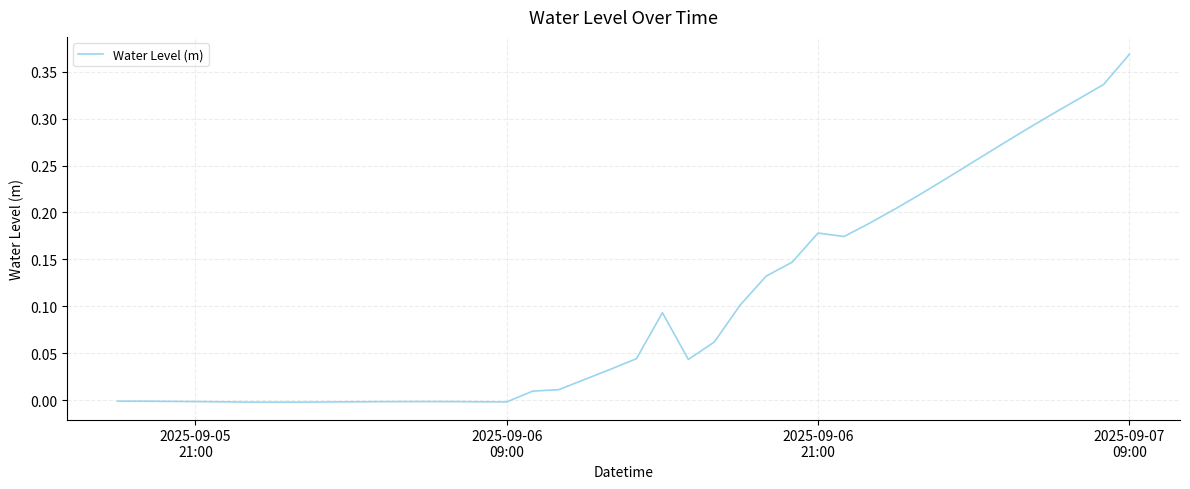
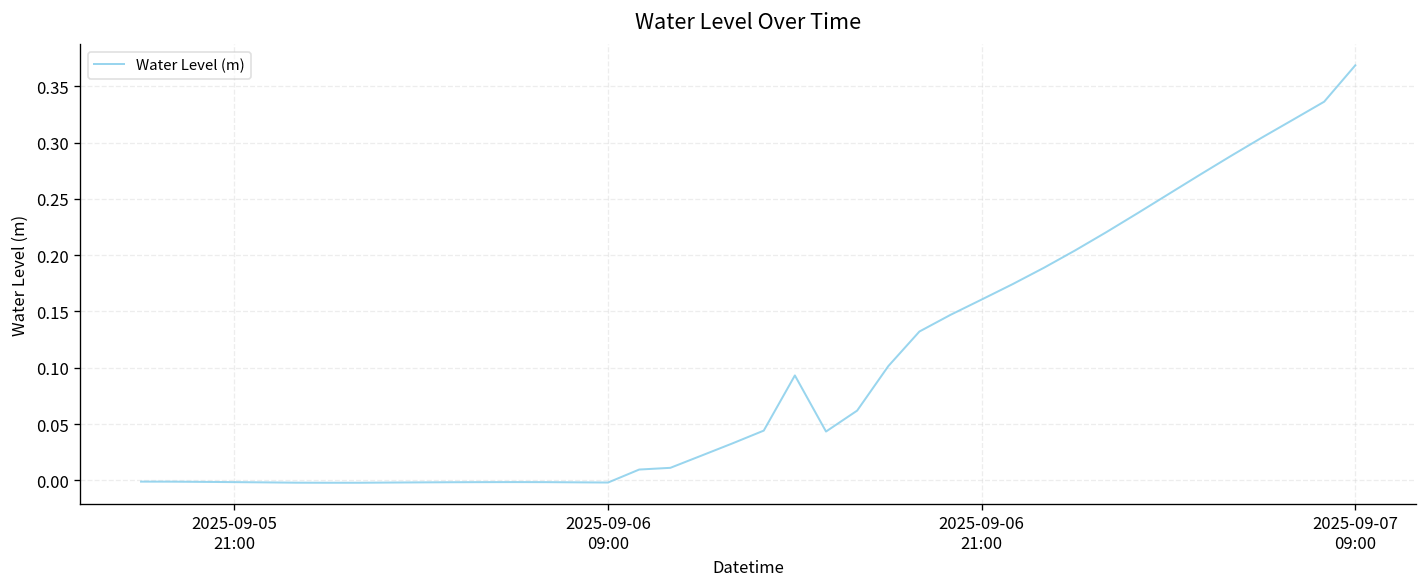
2025-09-06 21:00: 0.18 -> 0.16
